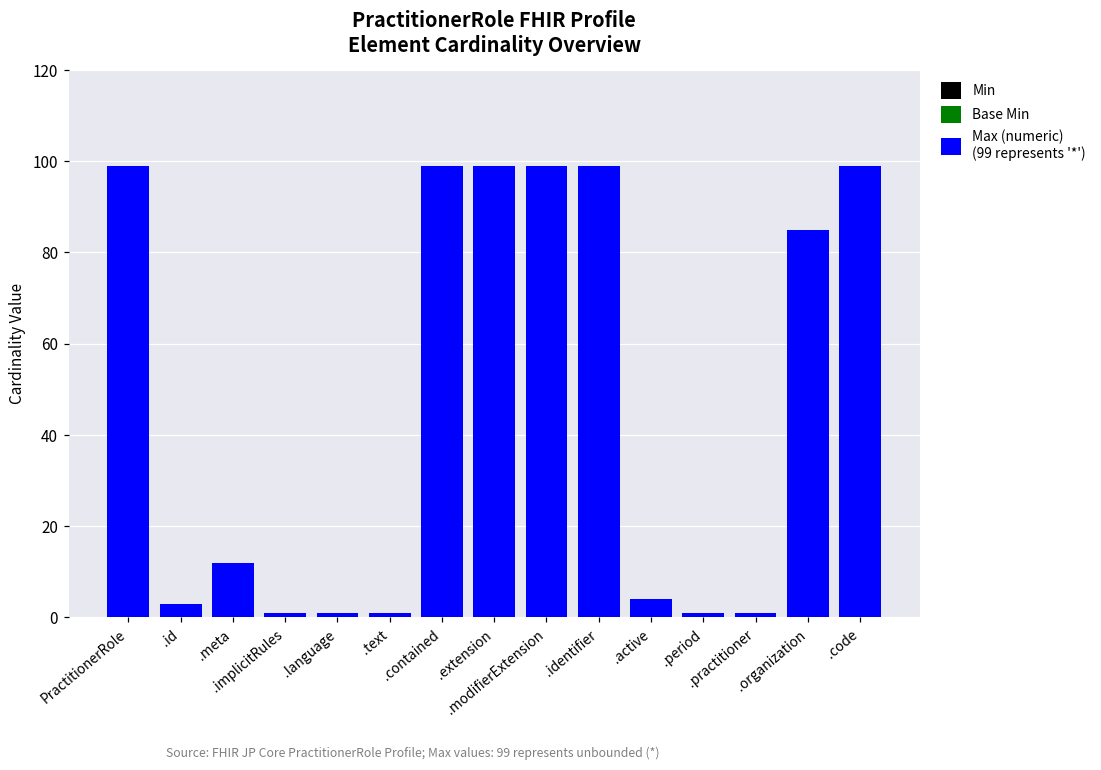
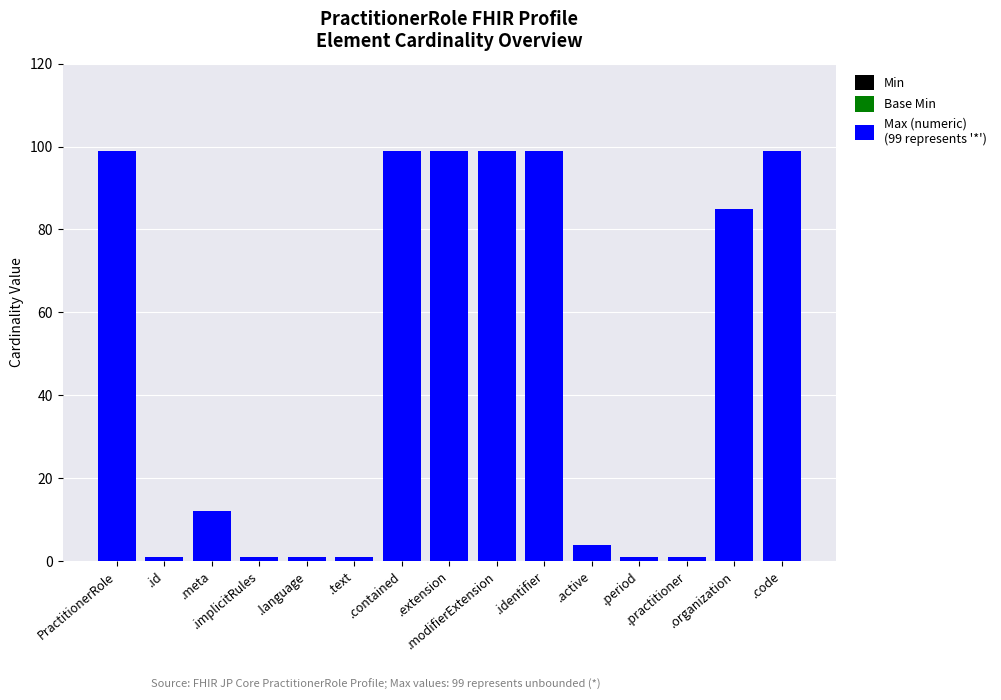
Max (numeric) (99 represents '*'), .id: 3 -> 1
